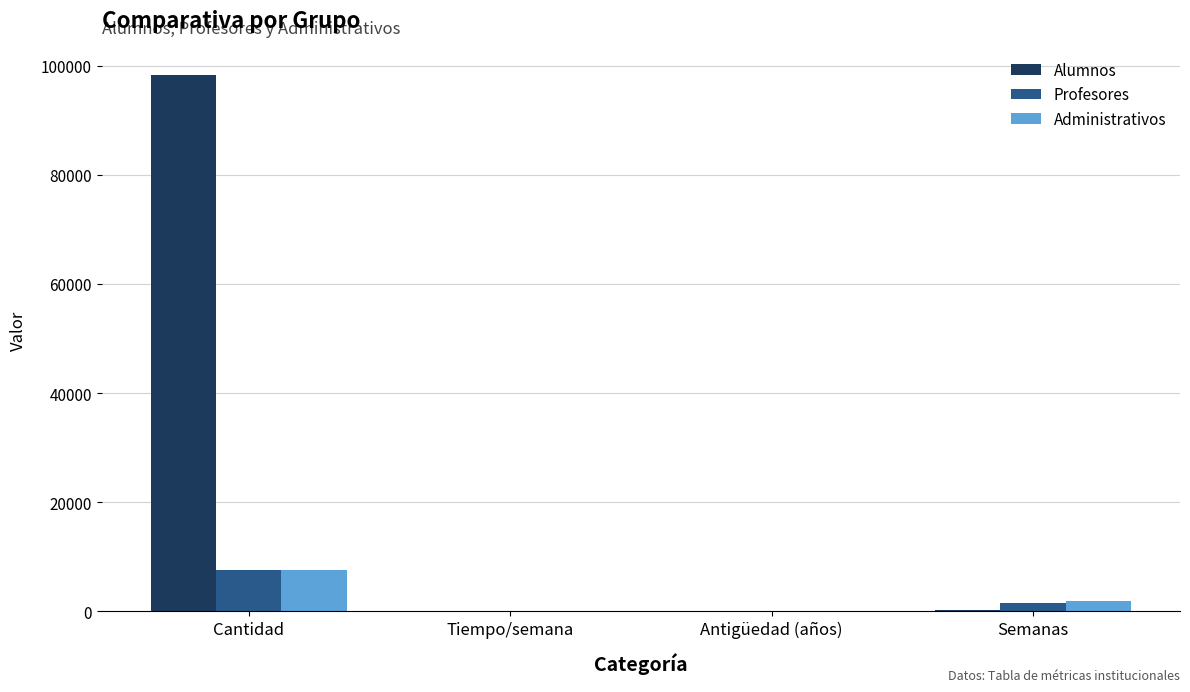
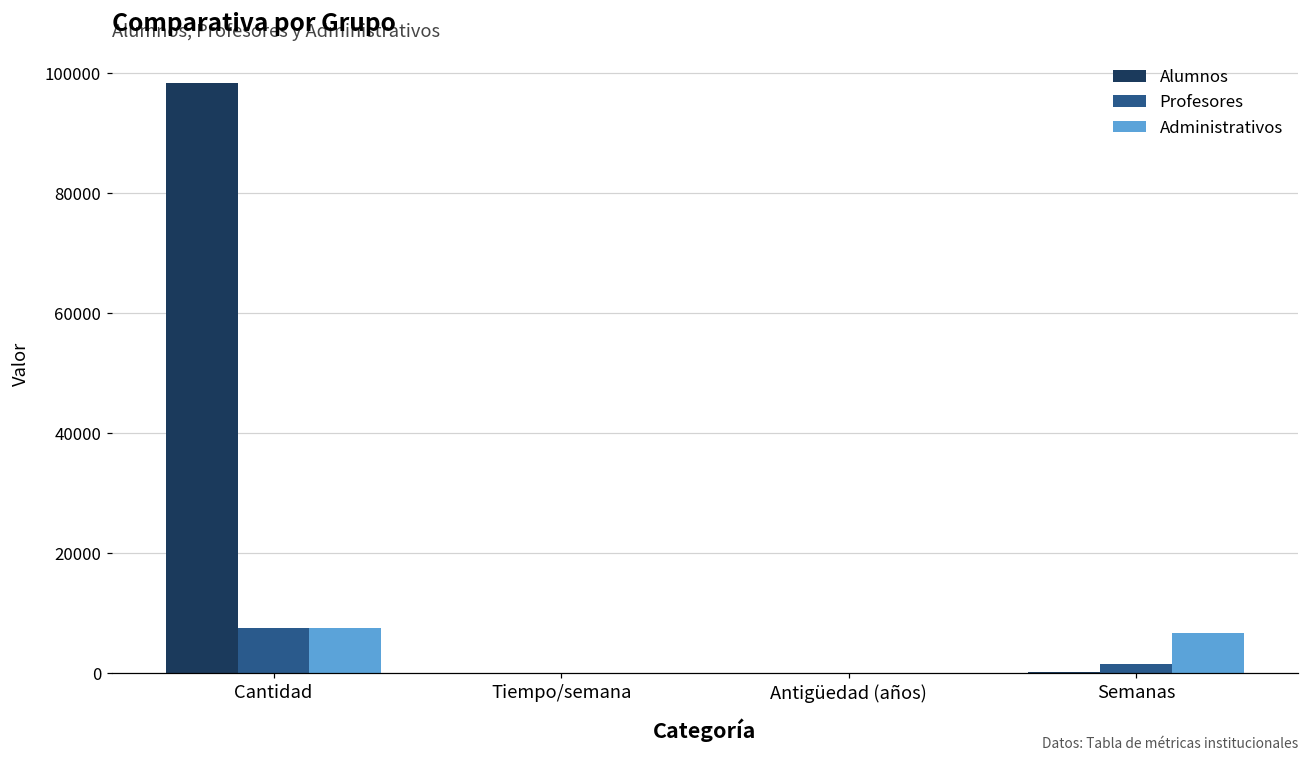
Administrativos, Semanas: 2000 -> 7000
